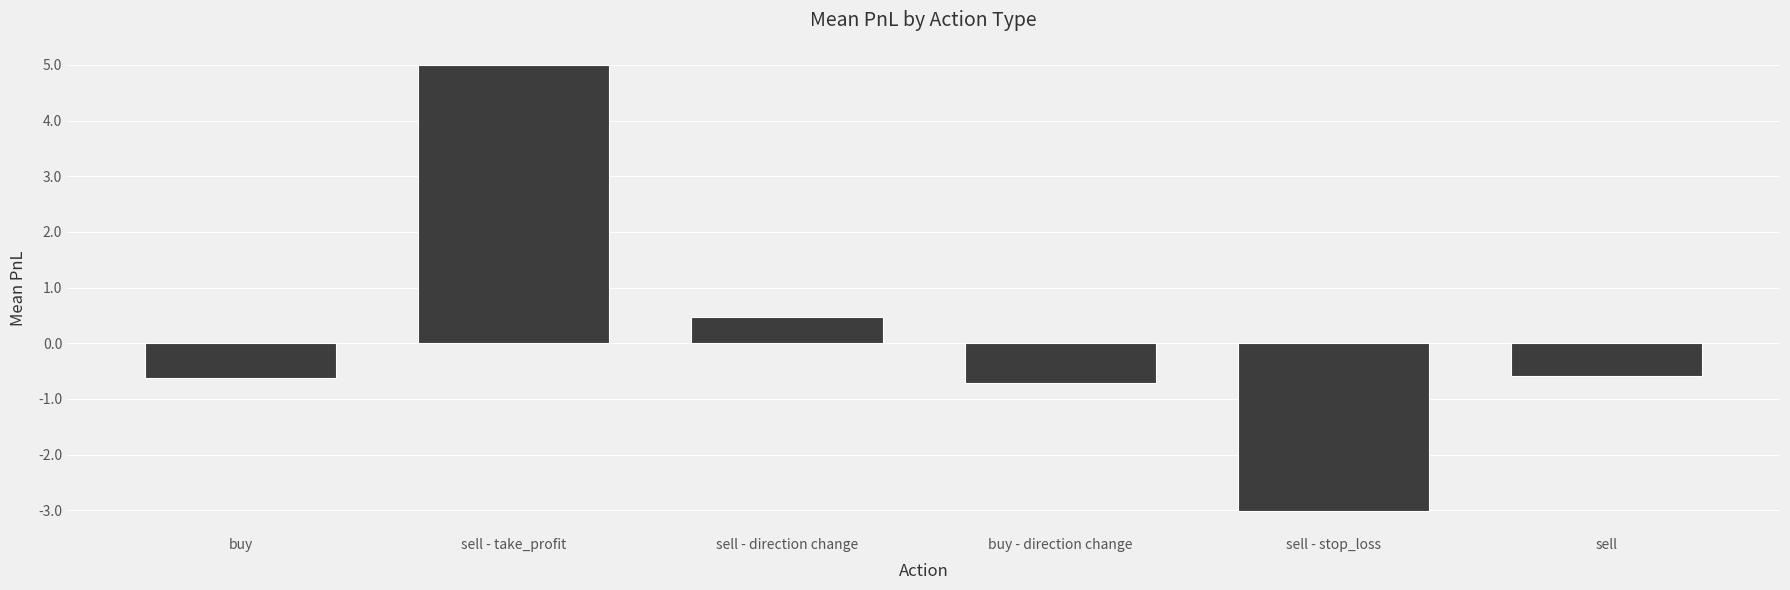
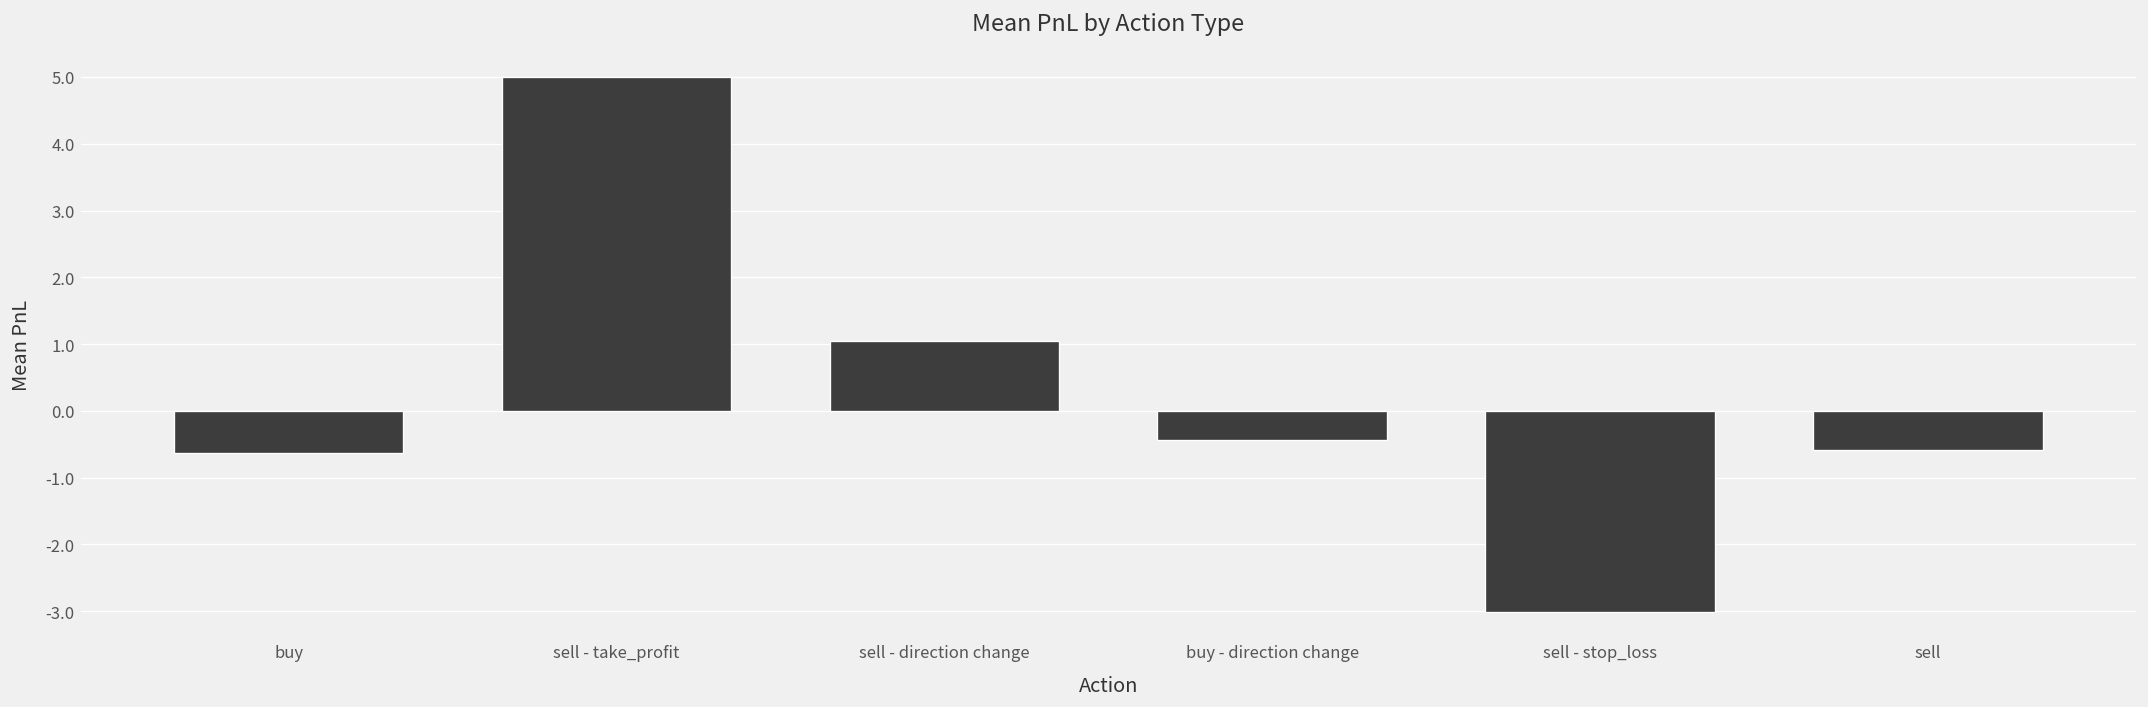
sell - direction change: 0.5 -> 1.1
buy - direction change: -0.7 -> -0.4
